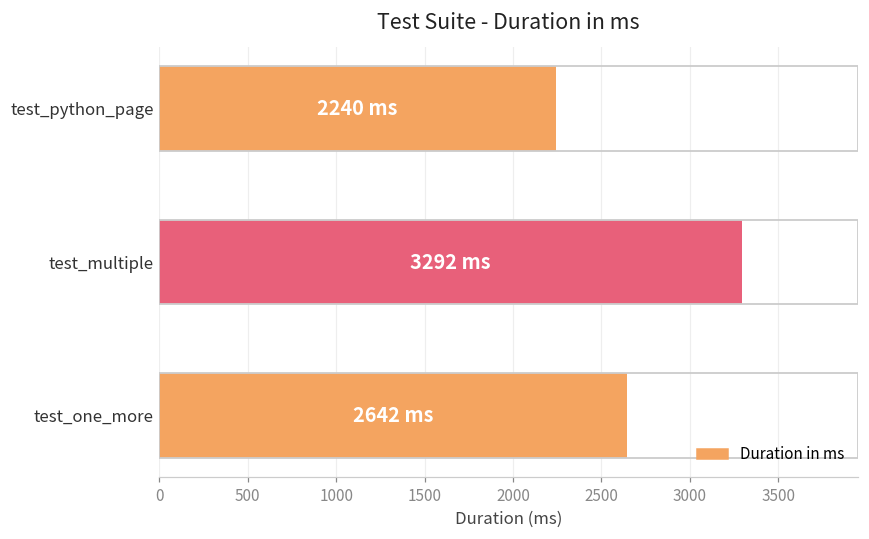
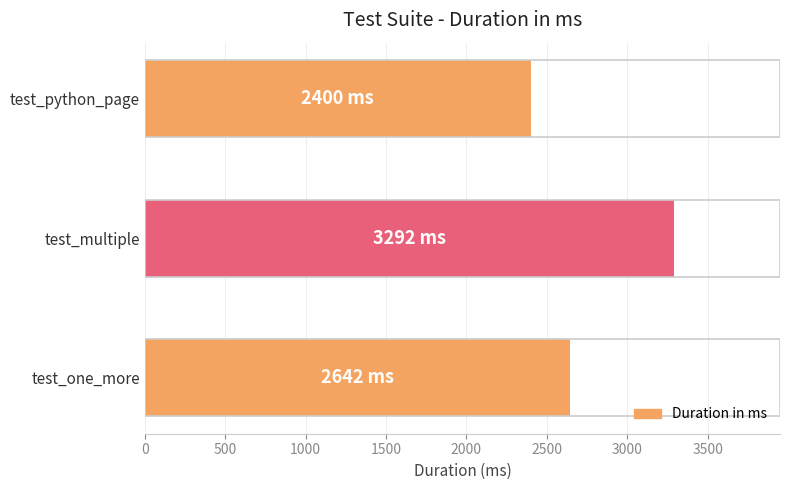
test_python_page: 2240 -> 2400
